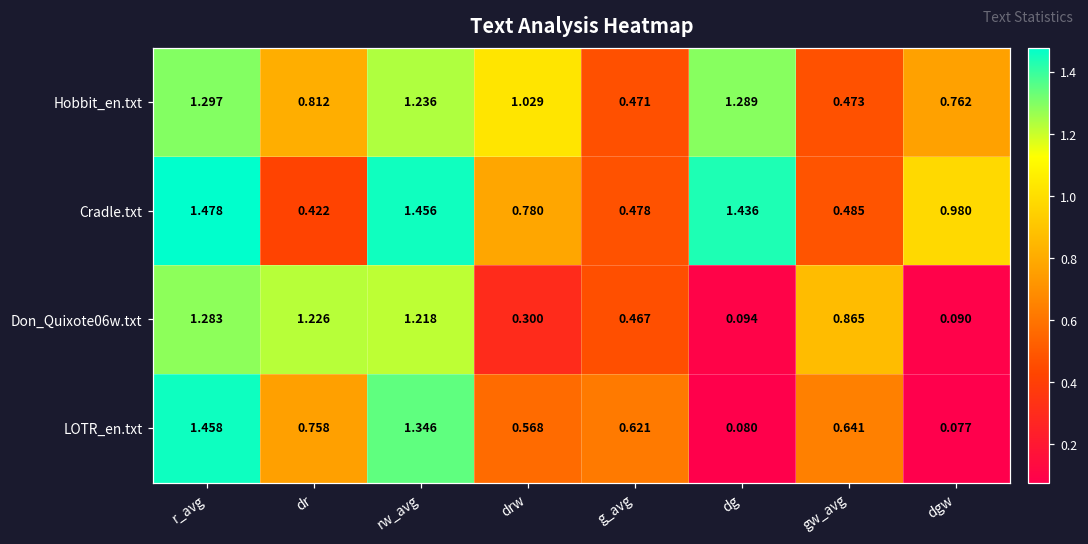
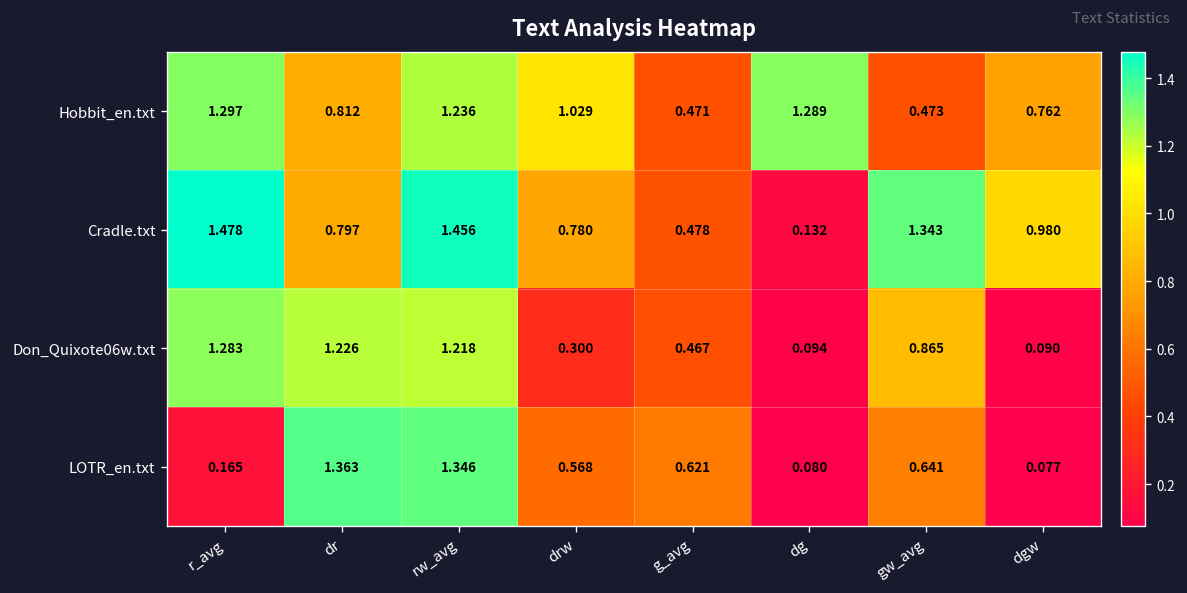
Cradle.txt, dr: 0.422 -> 0.797
Cradle.txt, dg: 1.436 -> 0.132
Cradle.txt, gw_avg: 0.485 -> 1.343
LOTR_en.txt, r_avg: 1.458 -> 0.165
LOTR_en.txt, dr: 0.758 -> 1.363
